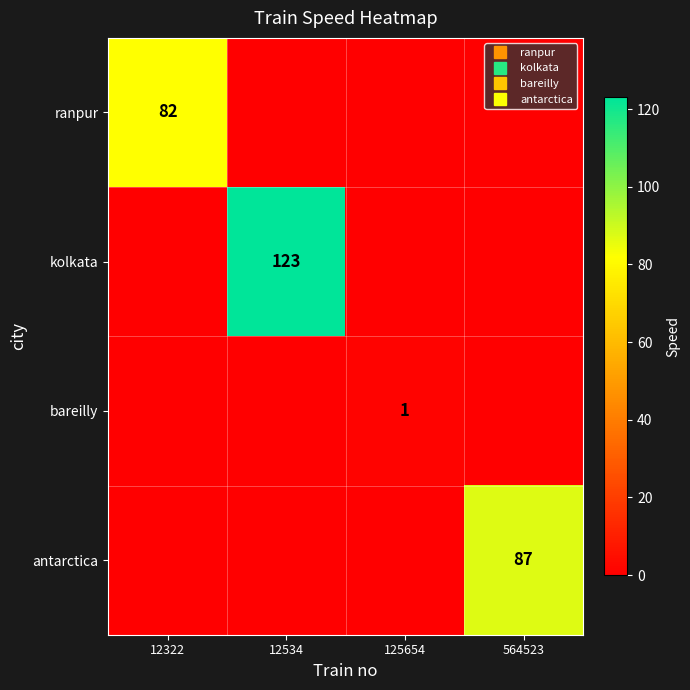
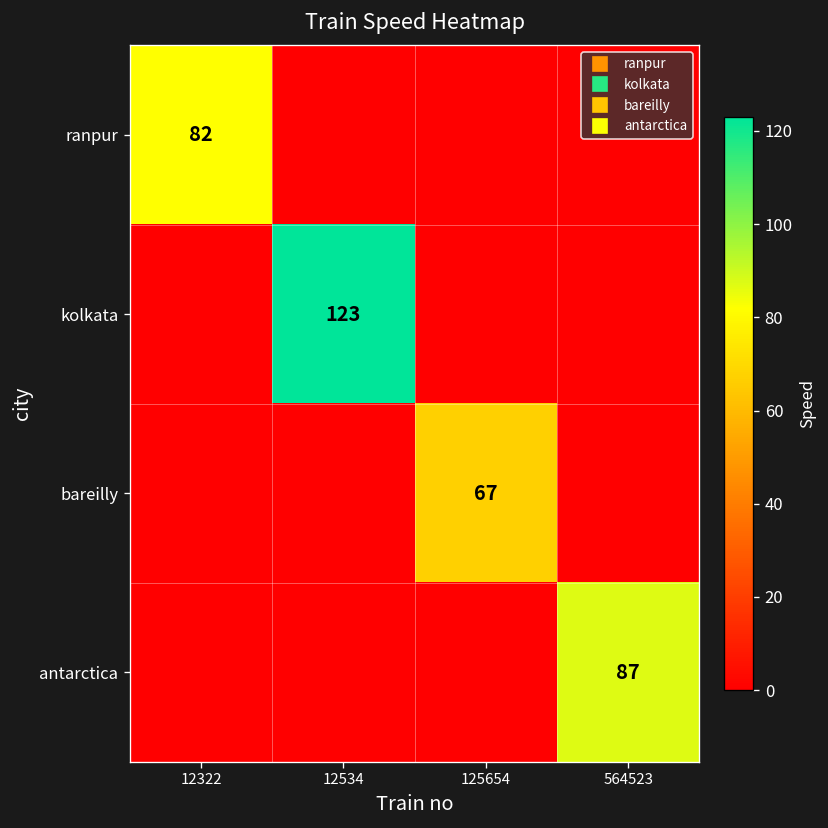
bareilly, 125654: 1 -> 67
